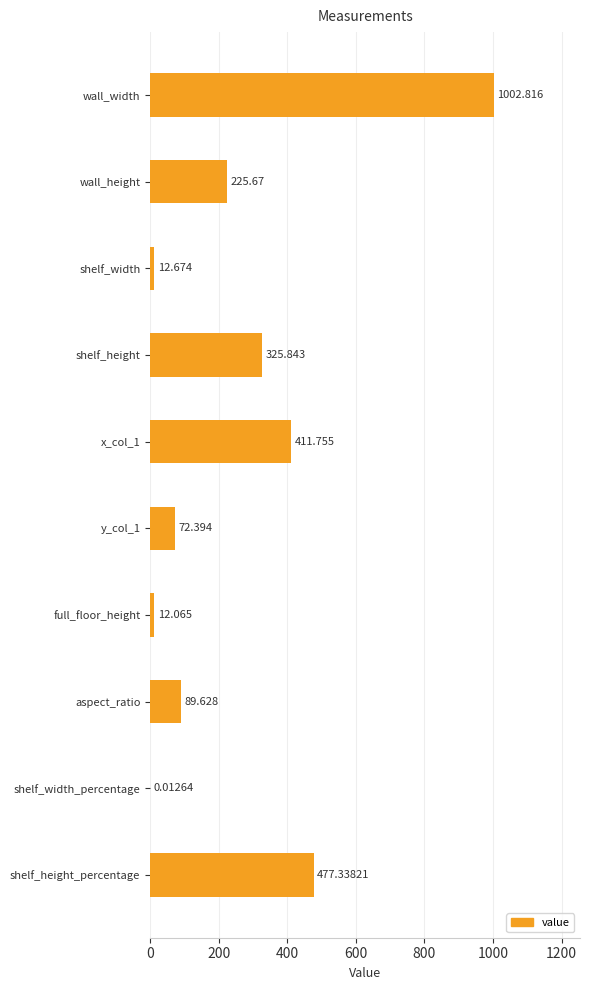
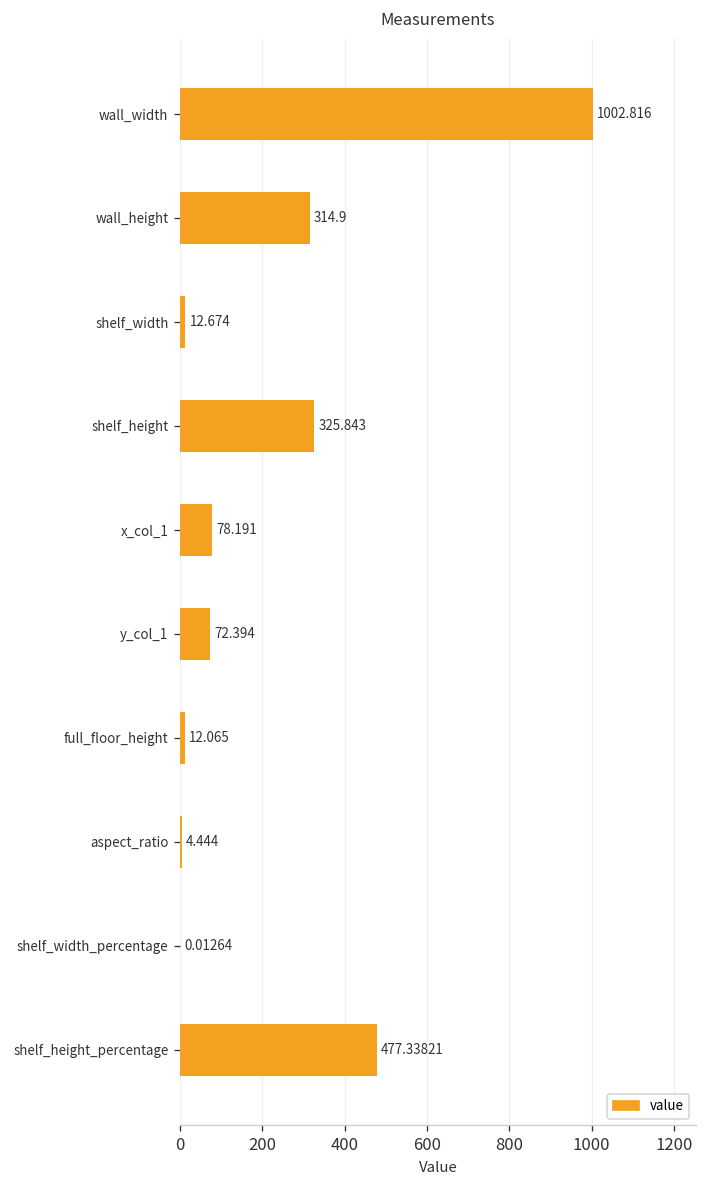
wall_height: 225.67 -> 314.9
x_col_1: 411.755 -> 78.191
aspect_ratio: 89.628 -> 4.444
